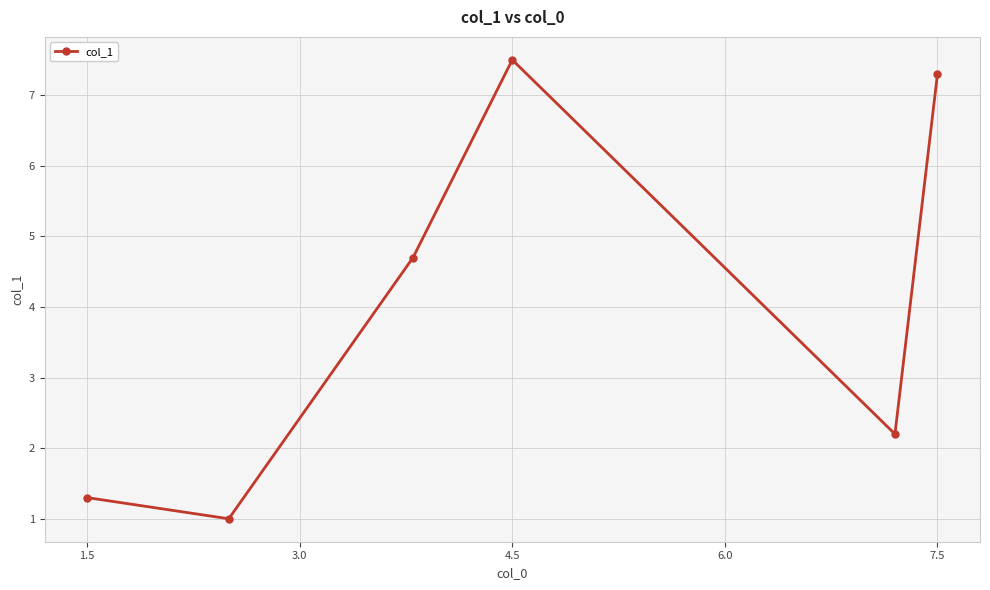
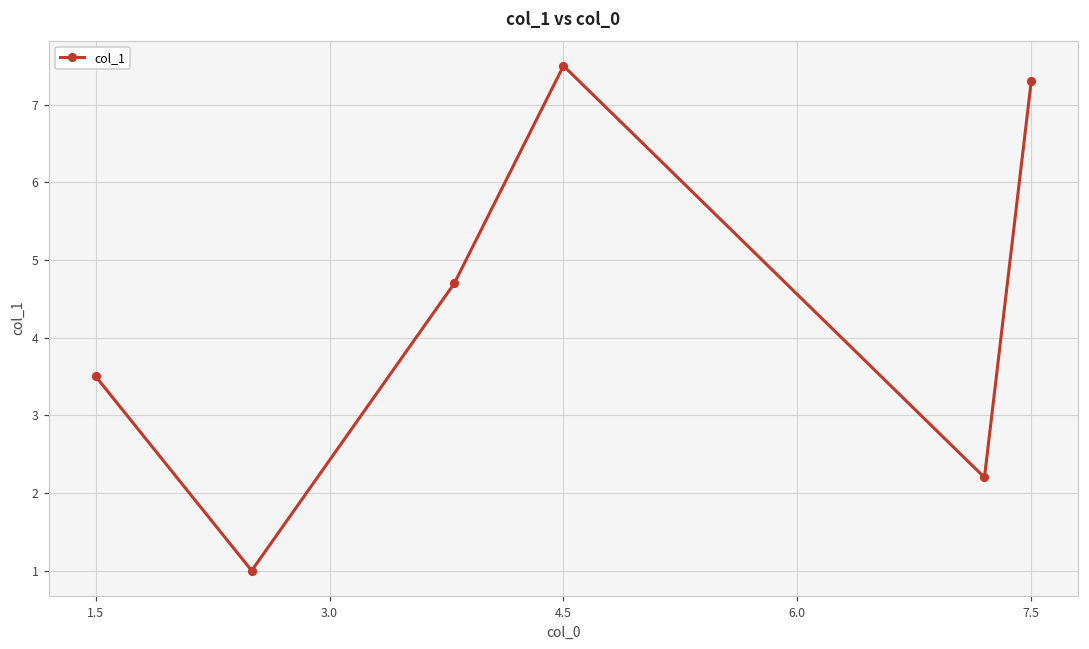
1.5: 1.3 -> 3.5
